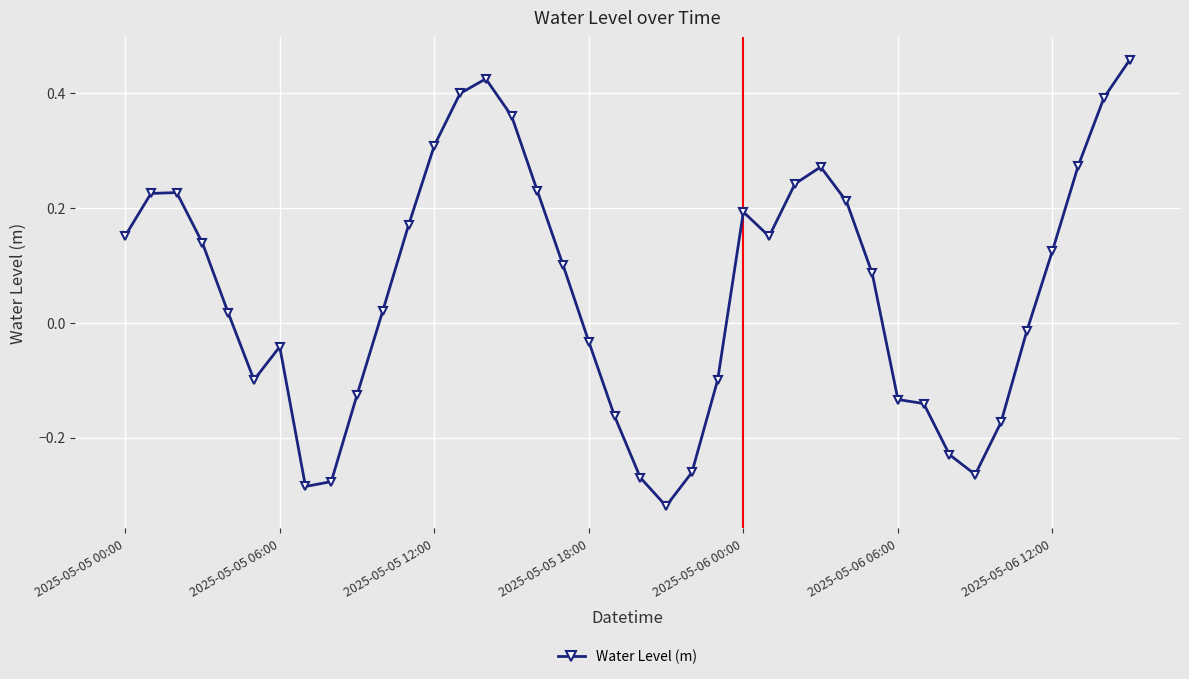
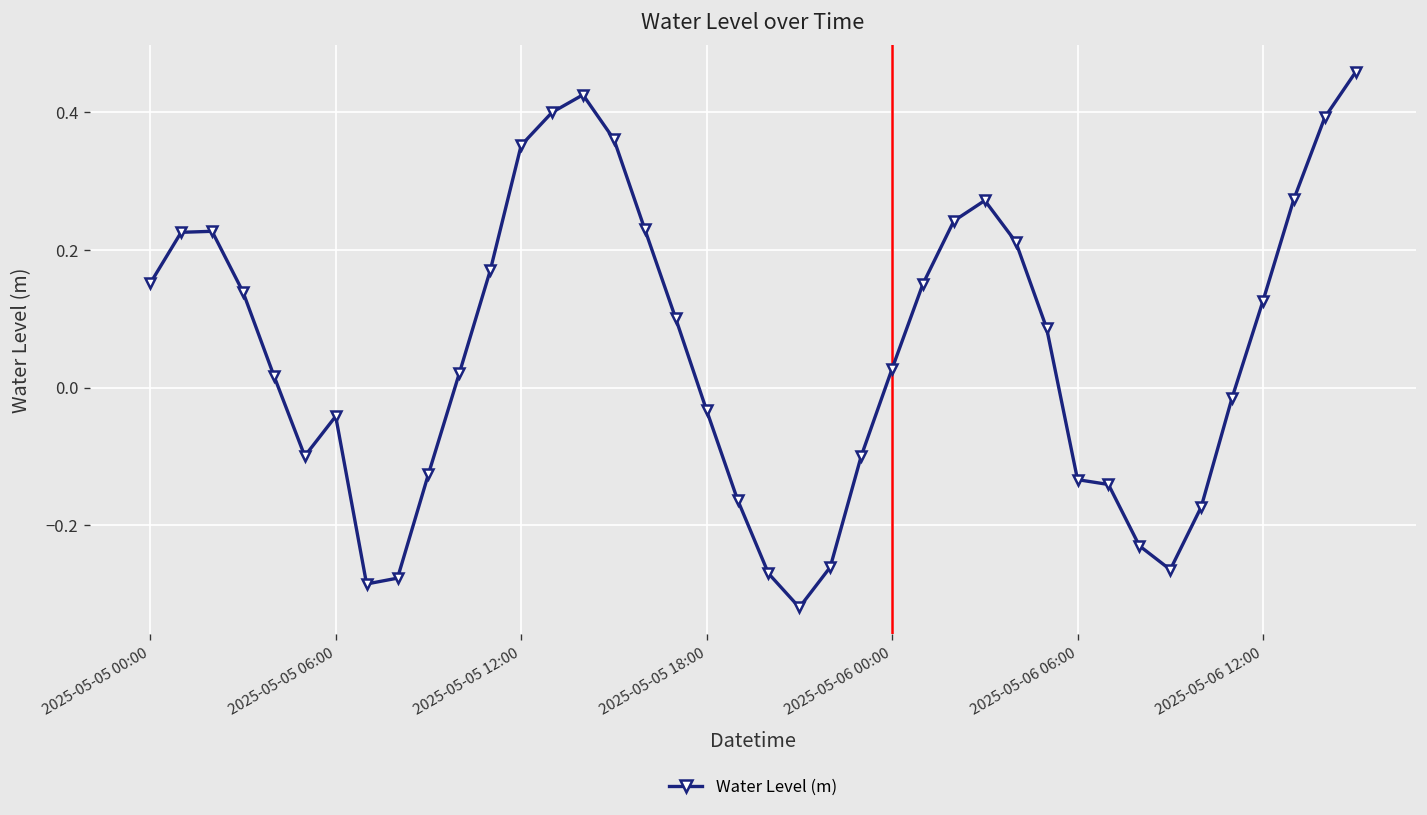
2025-05-05 12:00: 0.31 -> 0.35
2025-05-06 00:00: 0.19 -> 0.03
